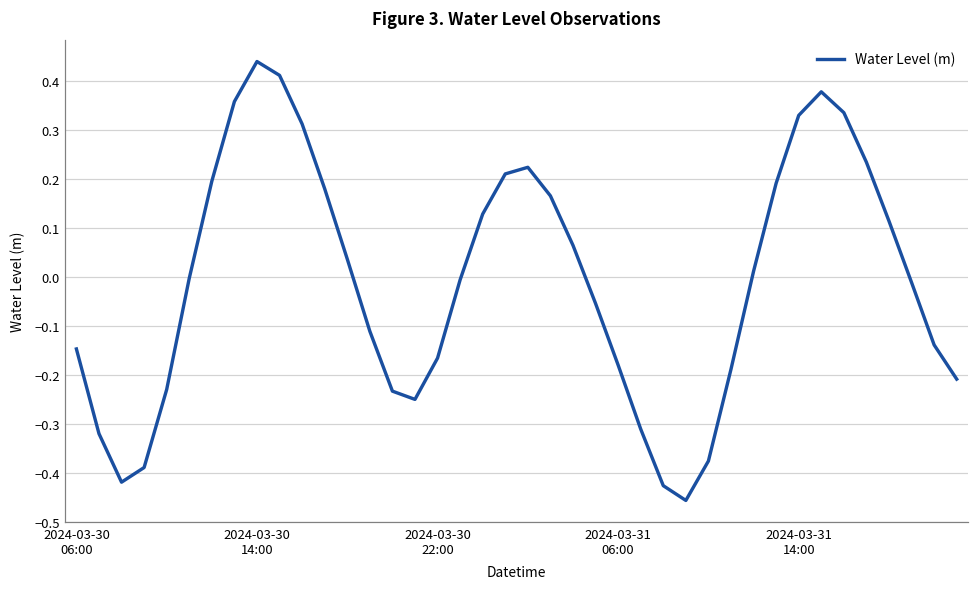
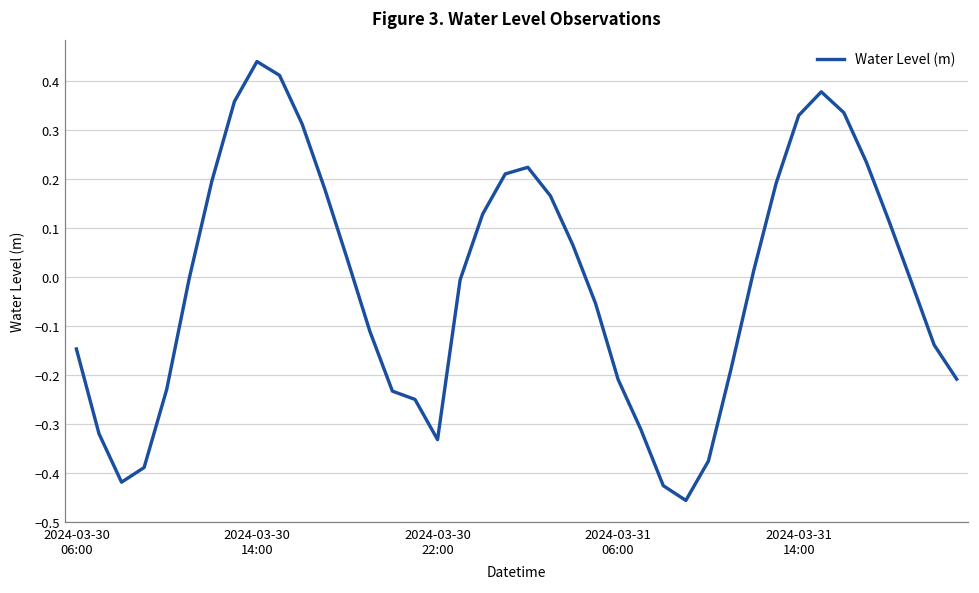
2024-03-30 22:00: -0.17 -> -0.33
2024-03-31 06:00: -0.18 -> -0.21
